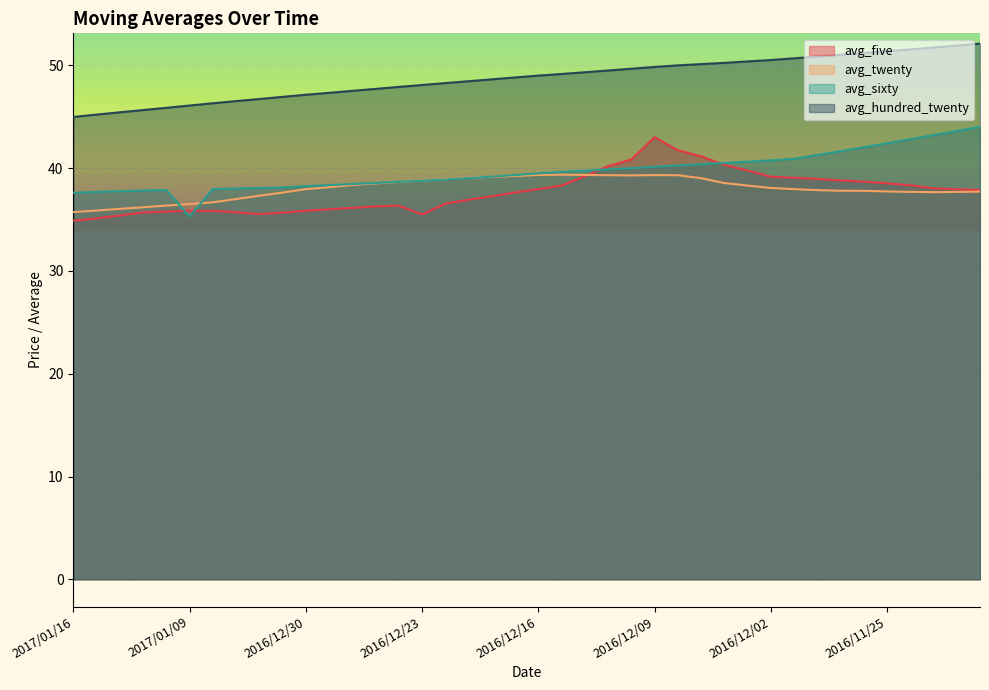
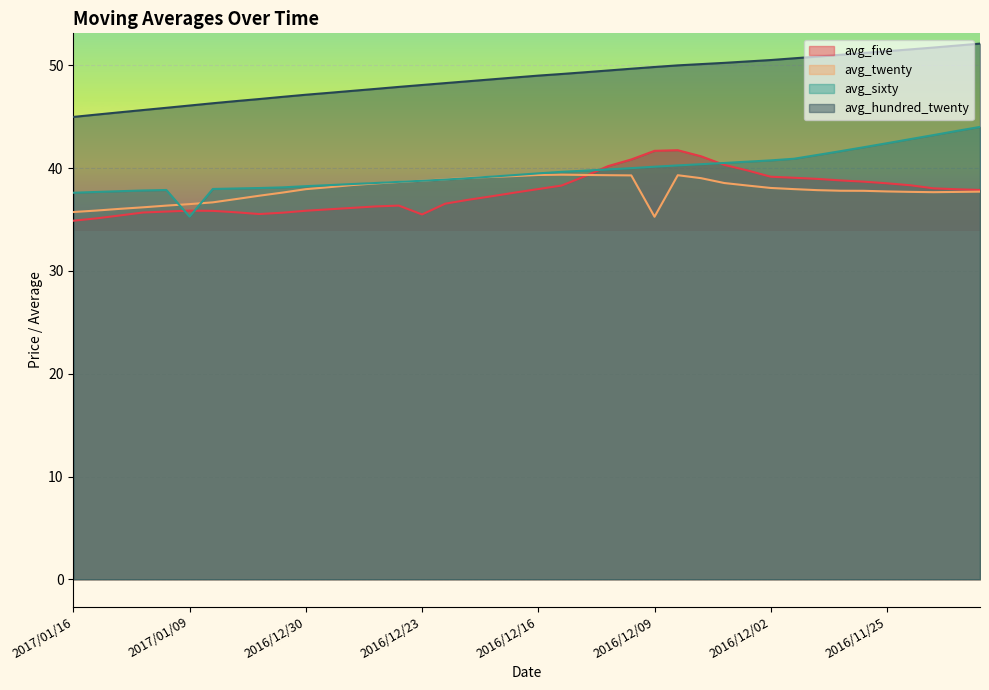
avg_five, 2016/12/09: 43.0 -> 41.7
avg_twenty, 2016/12/09: 39.3 -> 35.3
